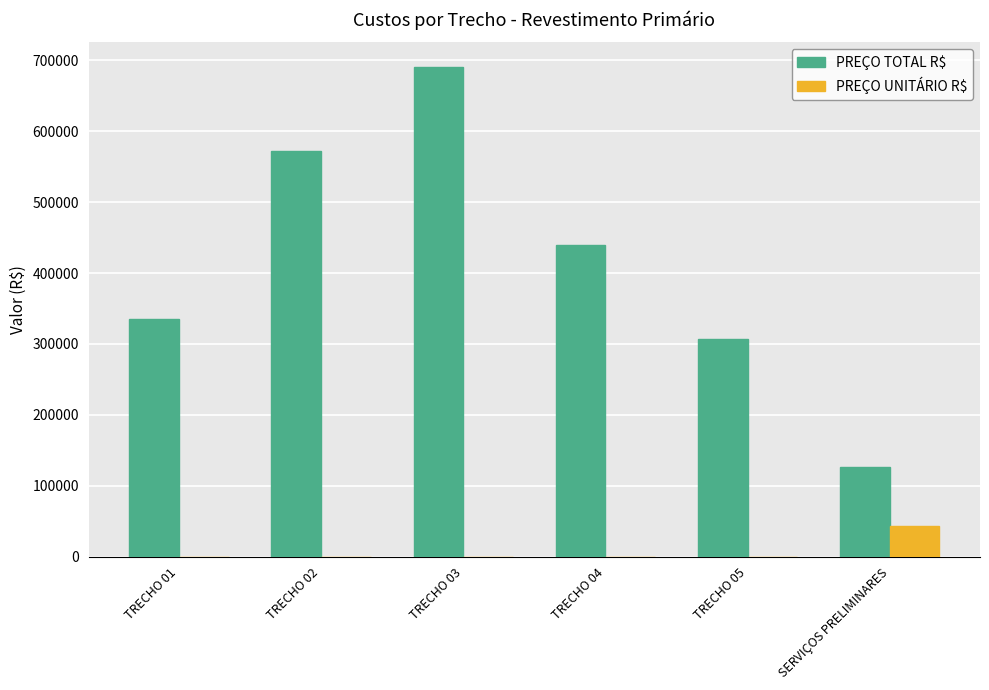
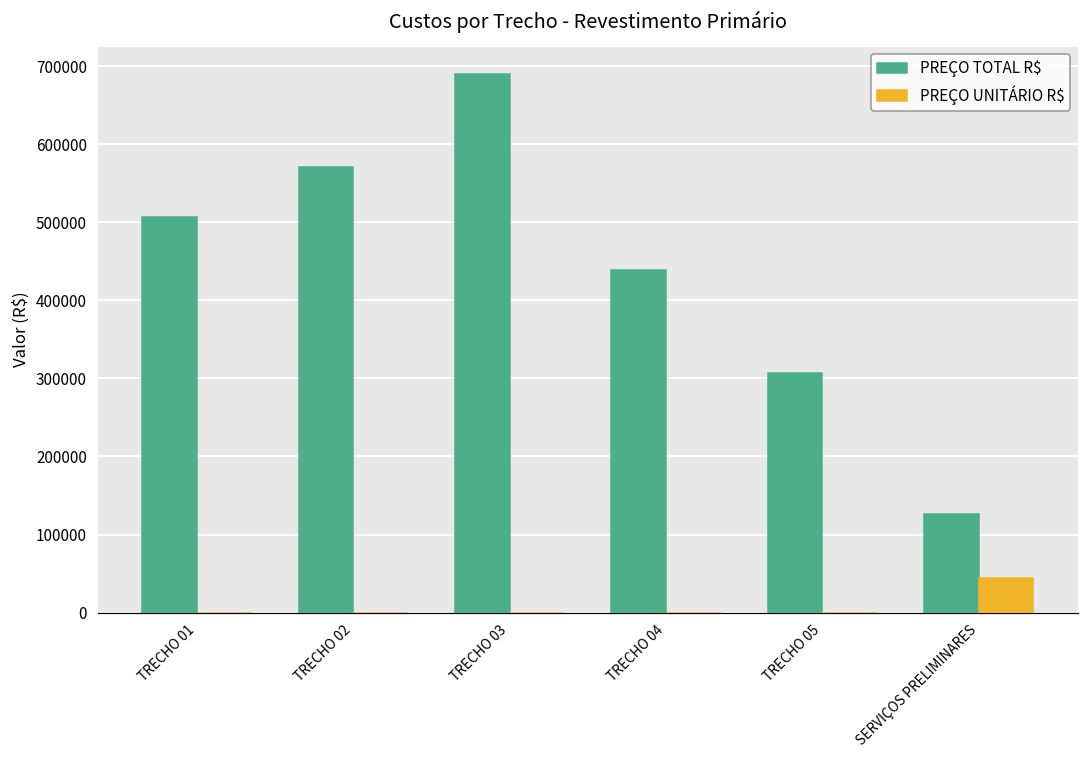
PREÇO TOTAL R$, TRECHO 01: 330000 -> 510000
